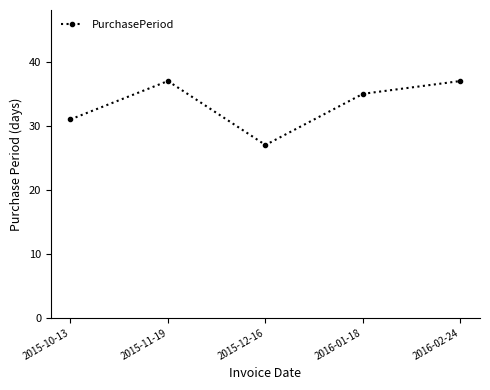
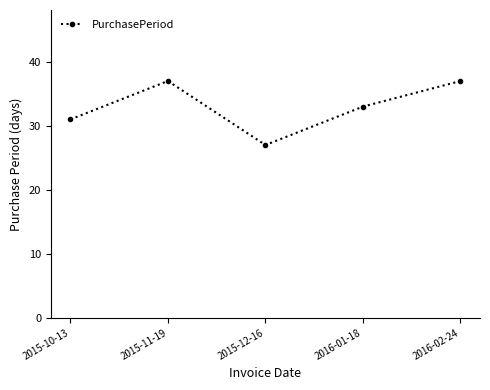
2016-01-18: 35 -> 33
